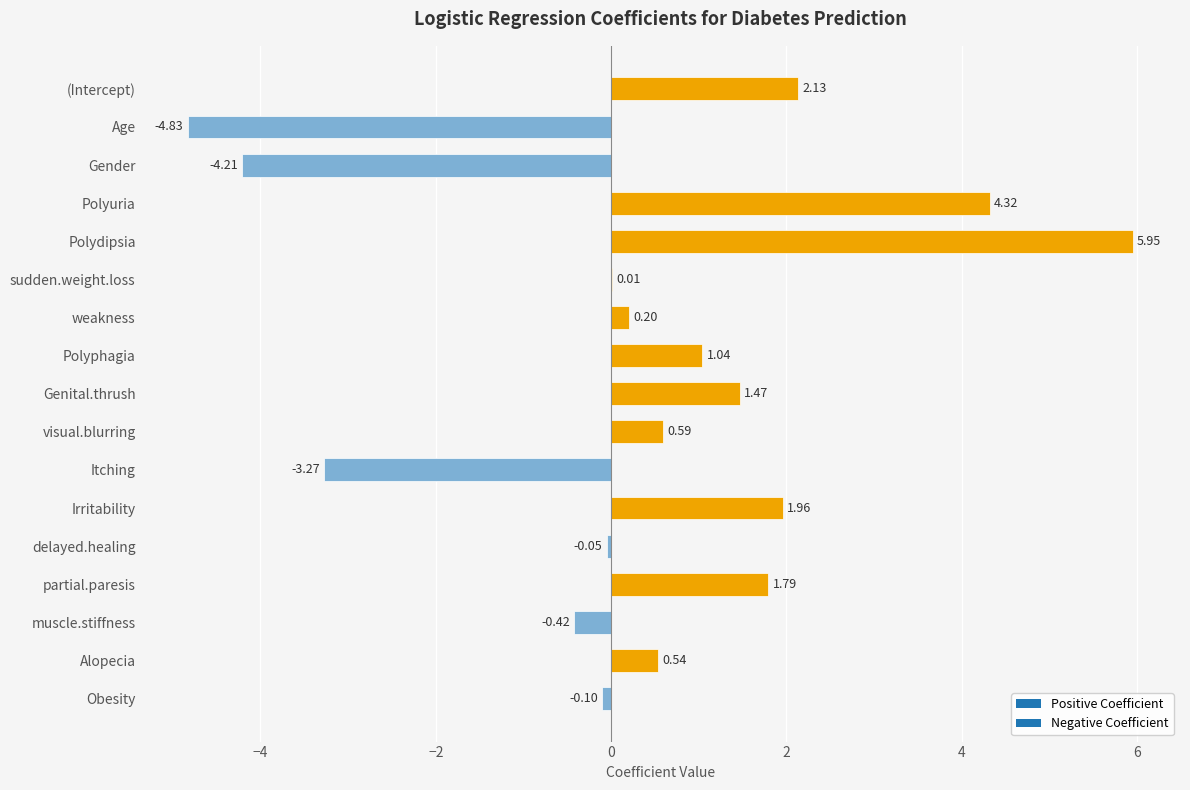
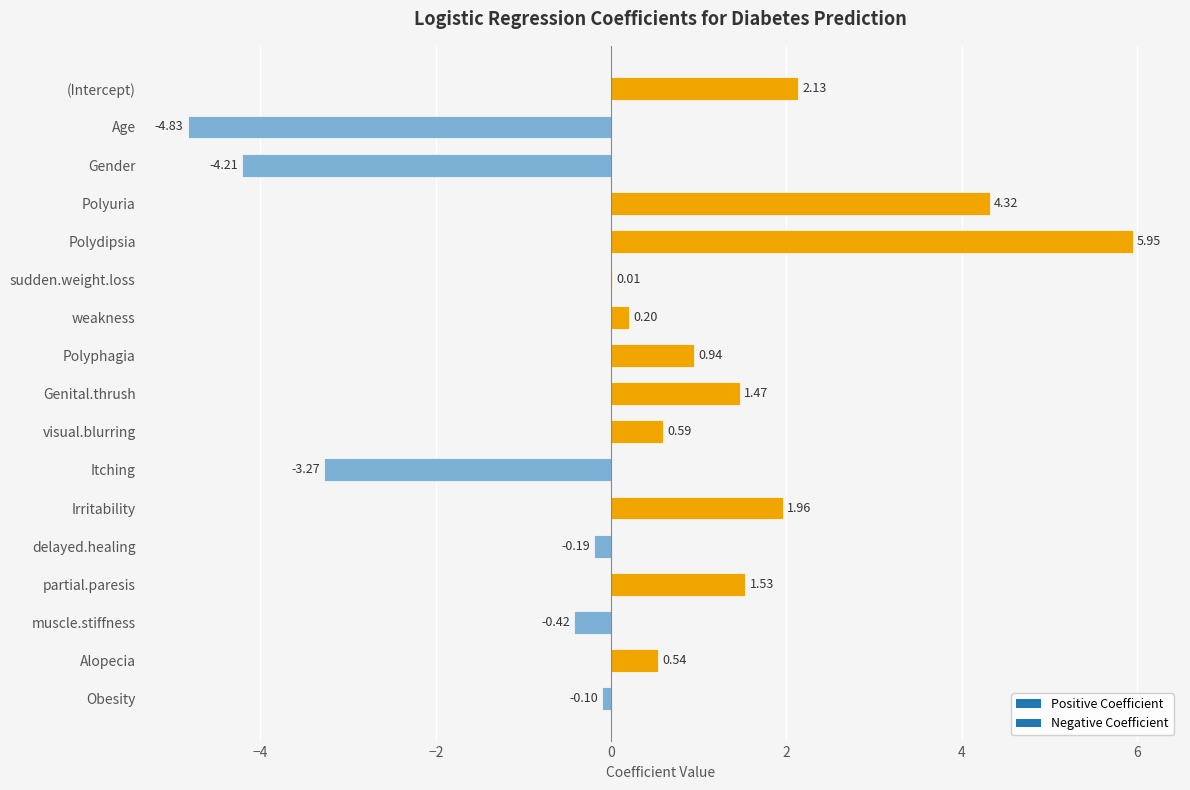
Polyphagia: 1.04 -> 0.94
delayed.healing: -0.05 -> -0.19
partial.paresis: 1.79 -> 1.53
